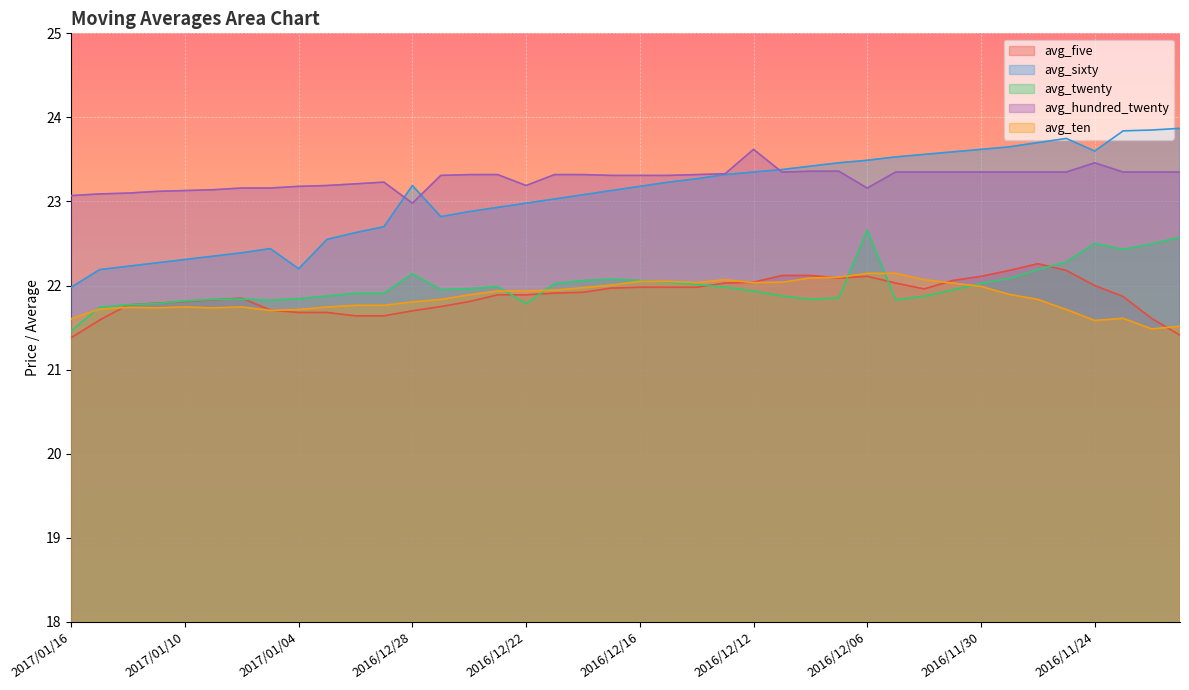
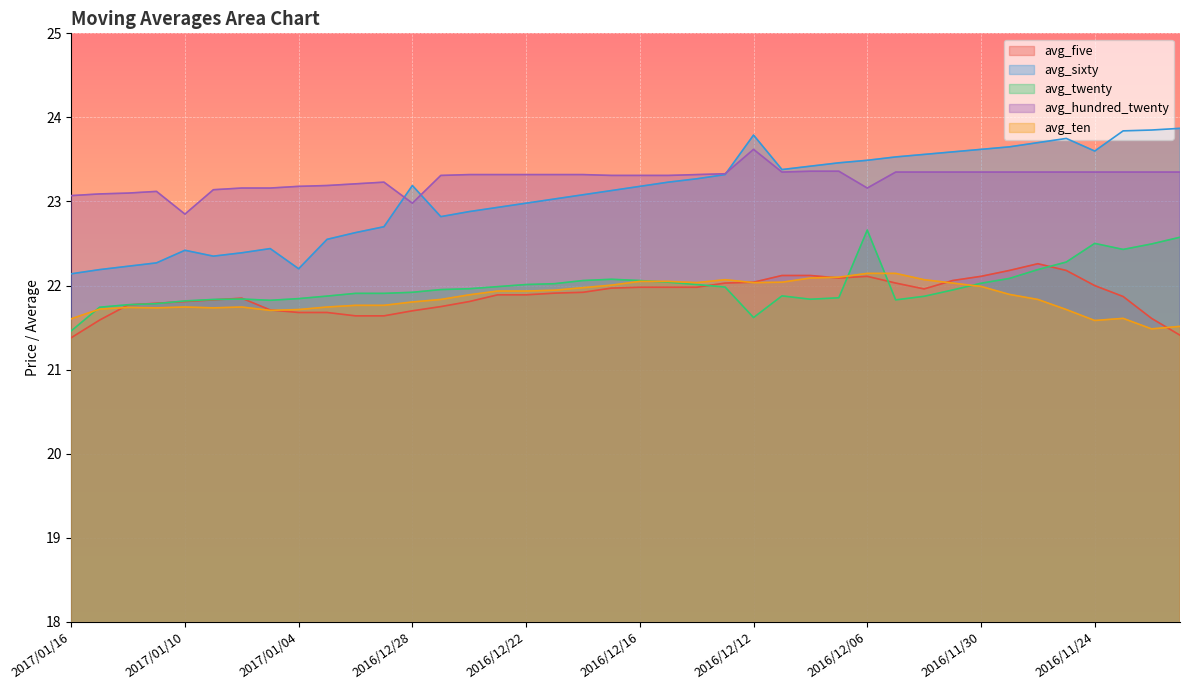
avg_sixty, 2017/01/16: 22.0 -> 22.1
avg_sixty, 2017/01/10: 22.3 -> 22.4
avg_hundred_twenty, 2017/01/10: 23.1 -> 22.9
avg_twenty, 2016/12/28: 22.1 -> 21.9
avg_twenty, 2016/12/22: 21.8 -> 22.0
avg_hundred_twenty, 2016/12/22: 23.2 -> 23.3
avg_sixty, 2016/12/12: 23.4 -> 23.8
avg_twenty, 2016/12/12: 21.9 -> 21.6
avg_hundred_twenty, 2016/11/24: 23.5 -> 23.4
